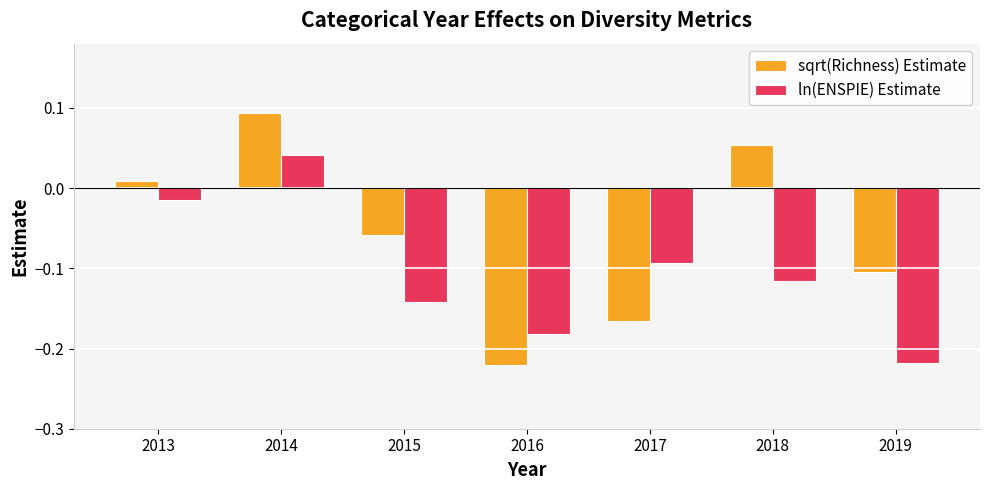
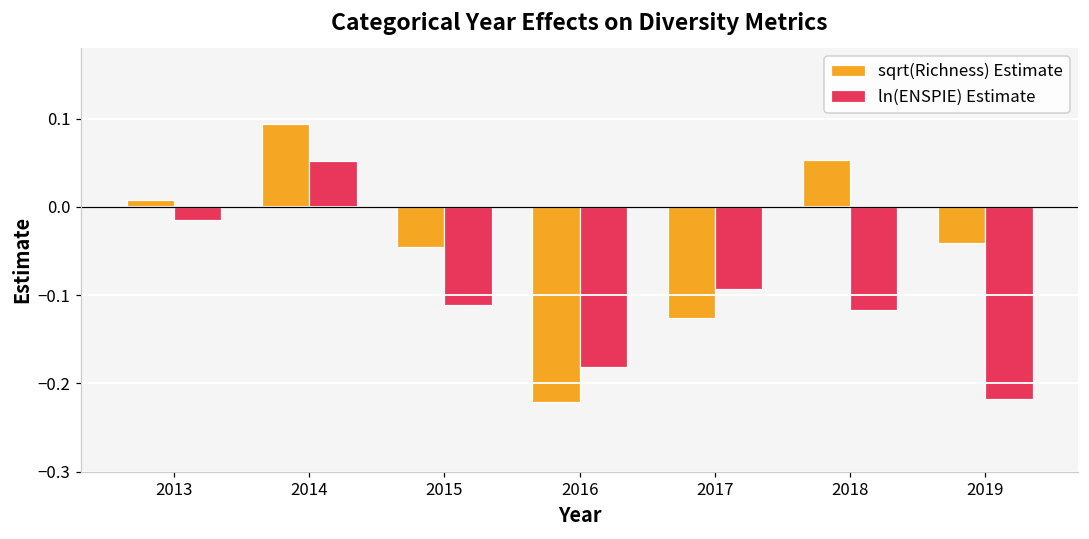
ln(ENSPIE) Estimate, 2014: 0.04 -> 0.05
sqrt(Richness) Estimate, 2015: -0.06 -> -0.05
ln(ENSPIE) Estimate, 2015: -0.14 -> -0.11
sqrt(Richness) Estimate, 2017: -0.17 -> -0.13
sqrt(Richness) Estimate, 2019: -0.10 -> -0.04
